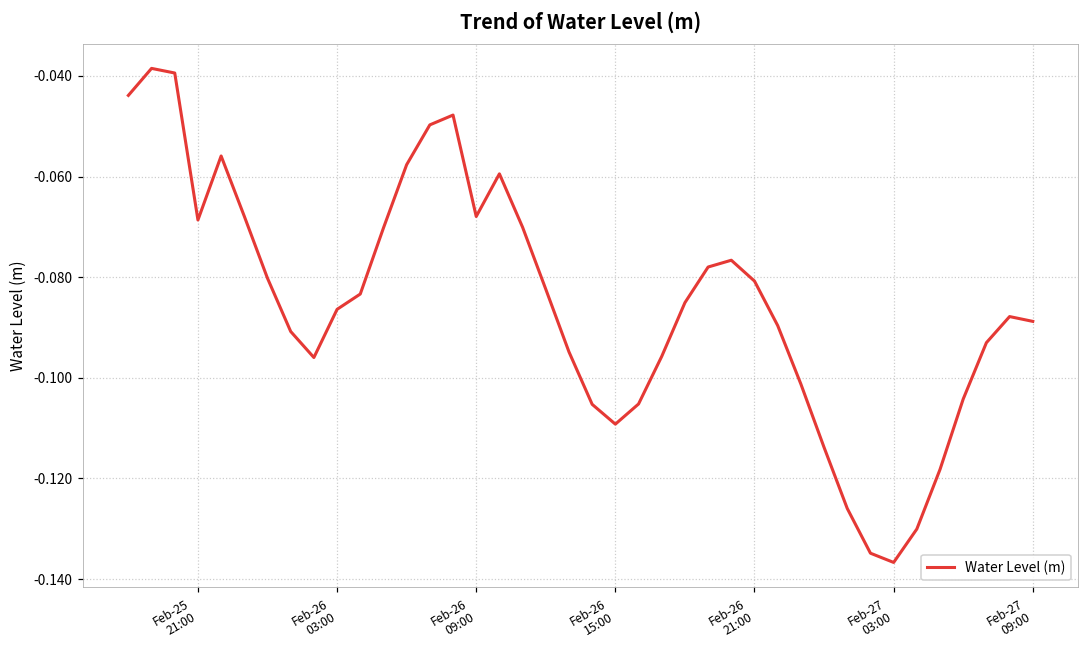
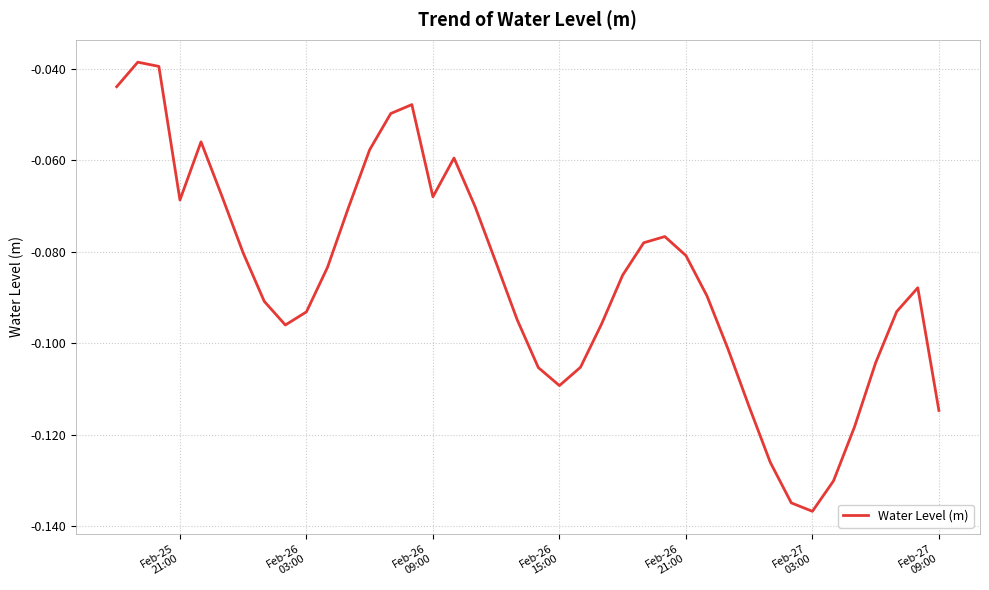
Feb-26 03:00: -0.086 -> -0.093
Feb-27 09:00: -0.089 -> -0.115
